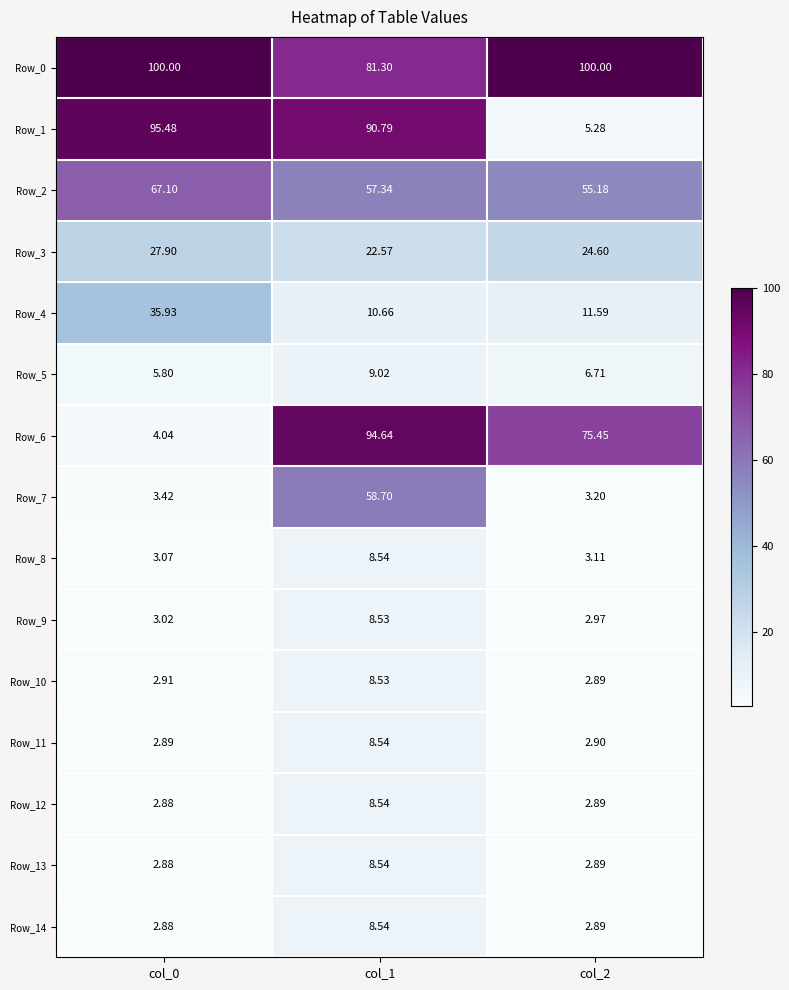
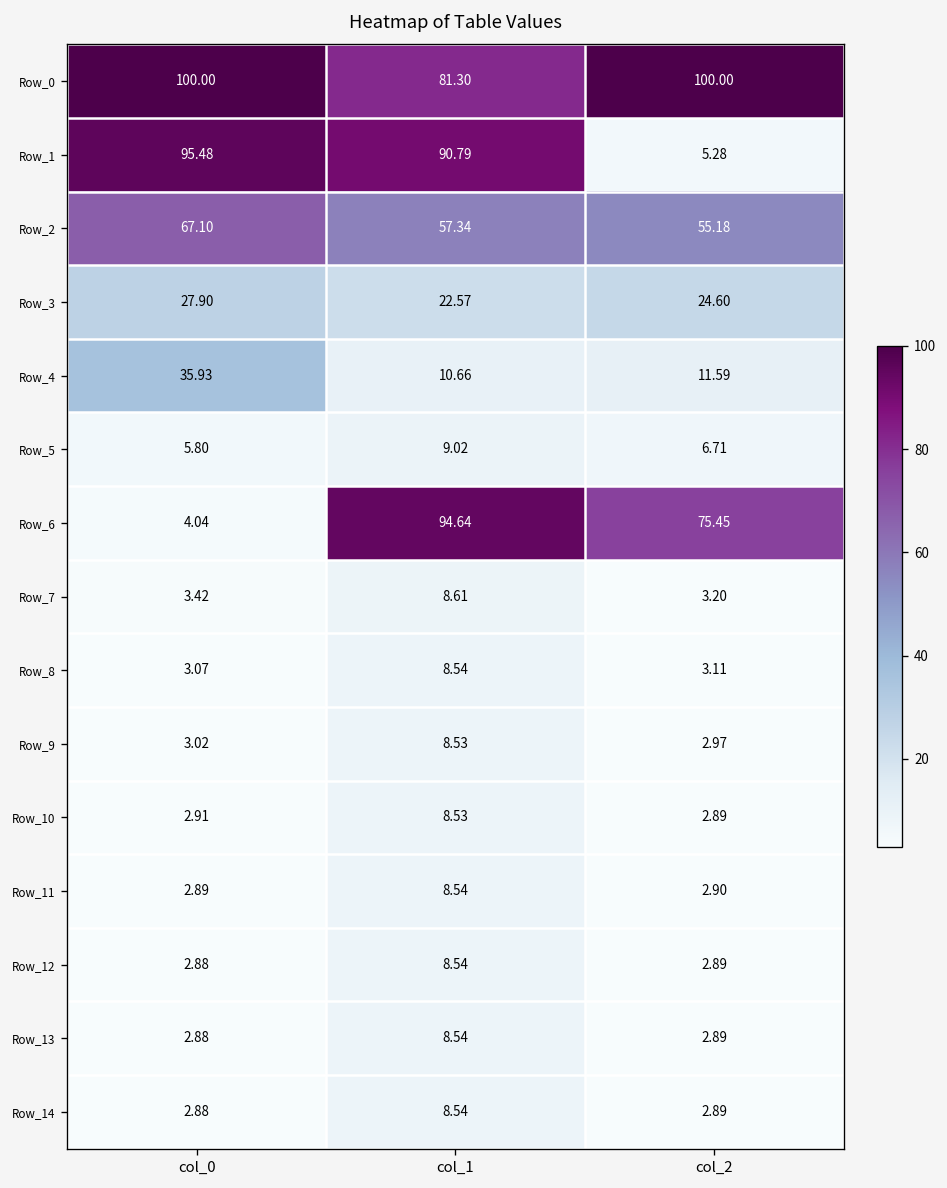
Row_7, col_1: 58.70 -> 8.61
